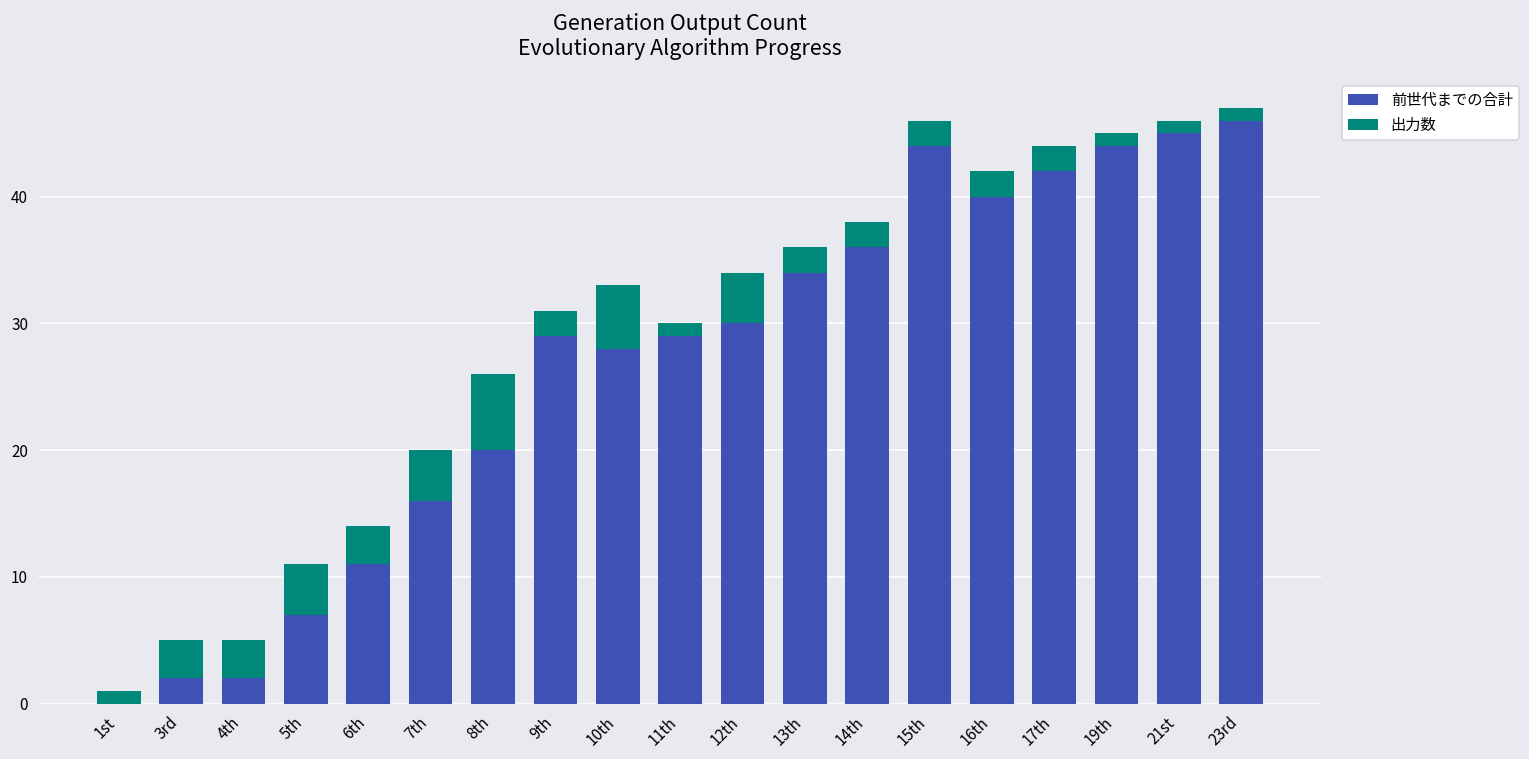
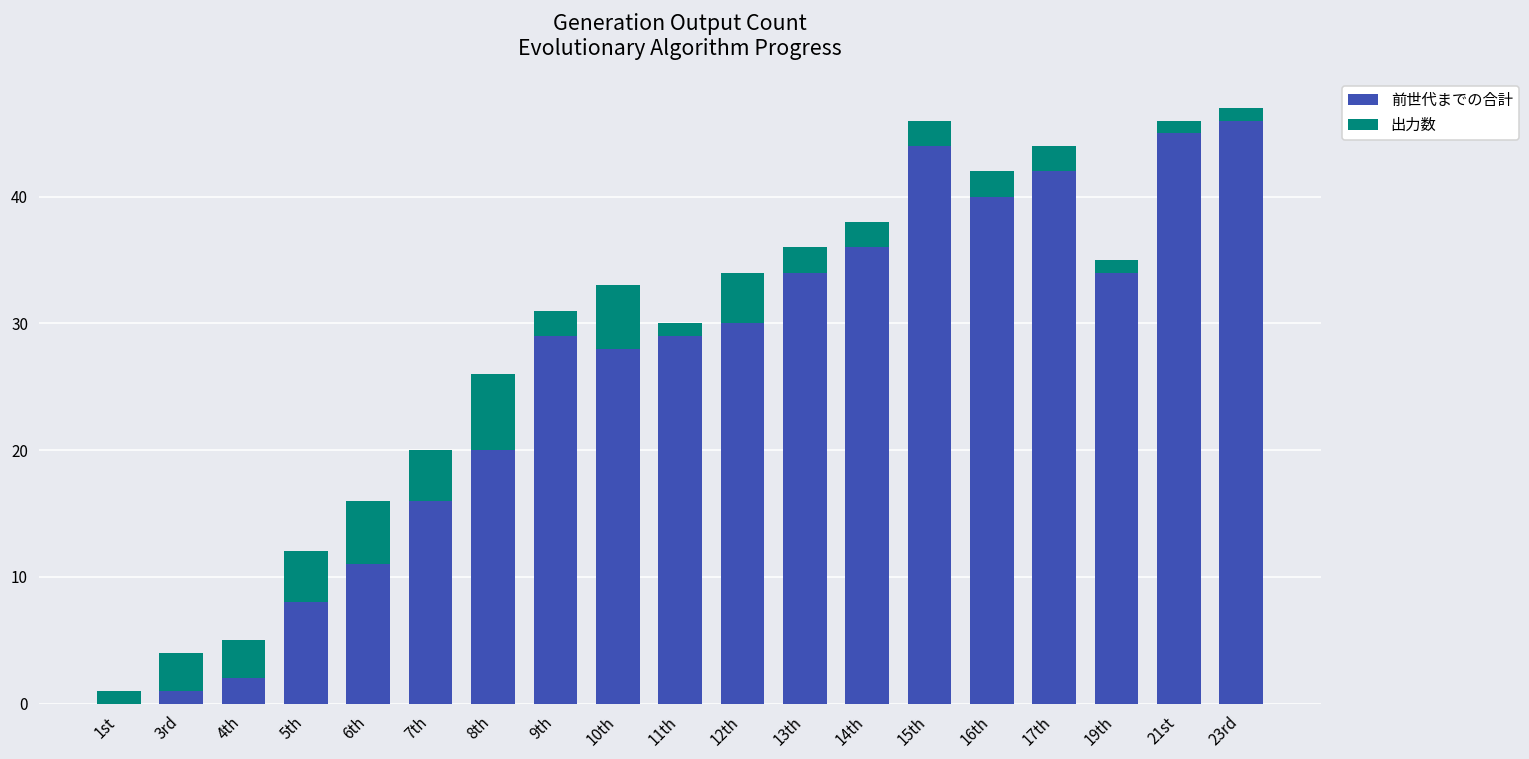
前世代までの合計, 3rd: 2 -> 1
前世代までの合計, 5th: 7 -> 8
出力数, 6th: 3 -> 5
前世代までの合計, 19th: 44 -> 34
